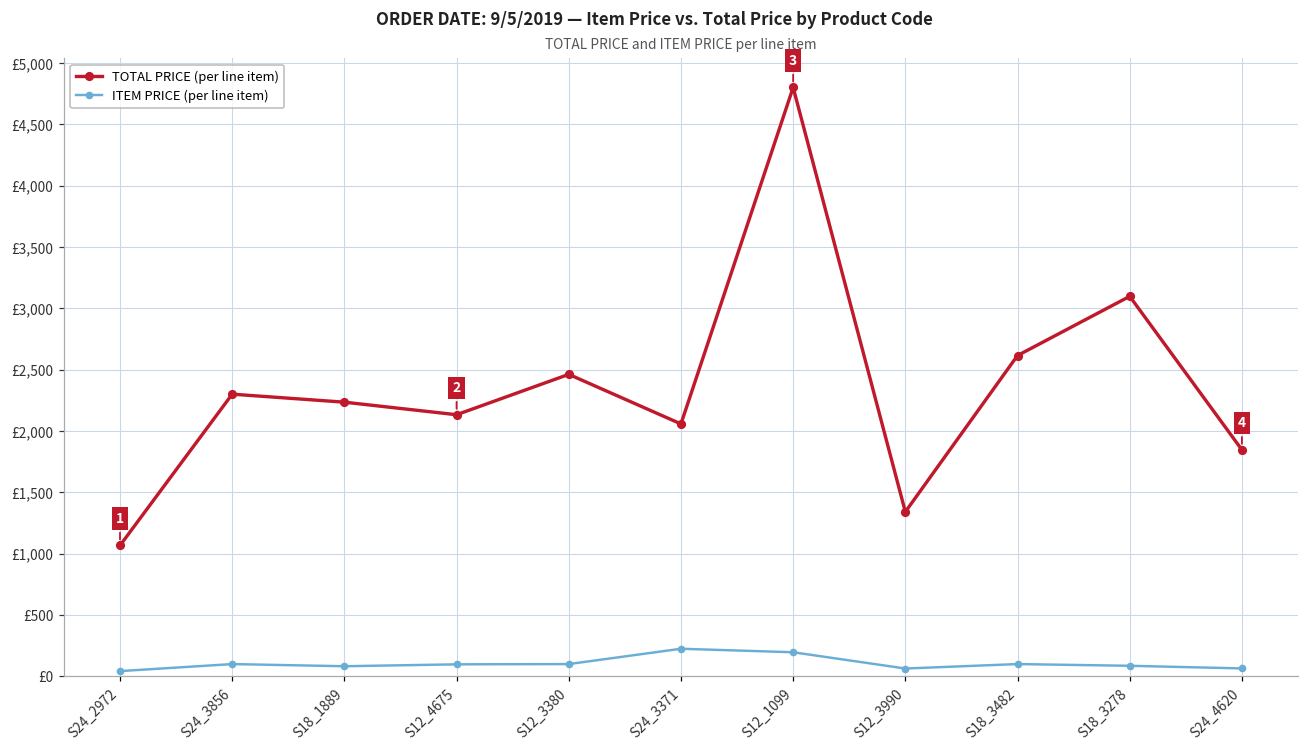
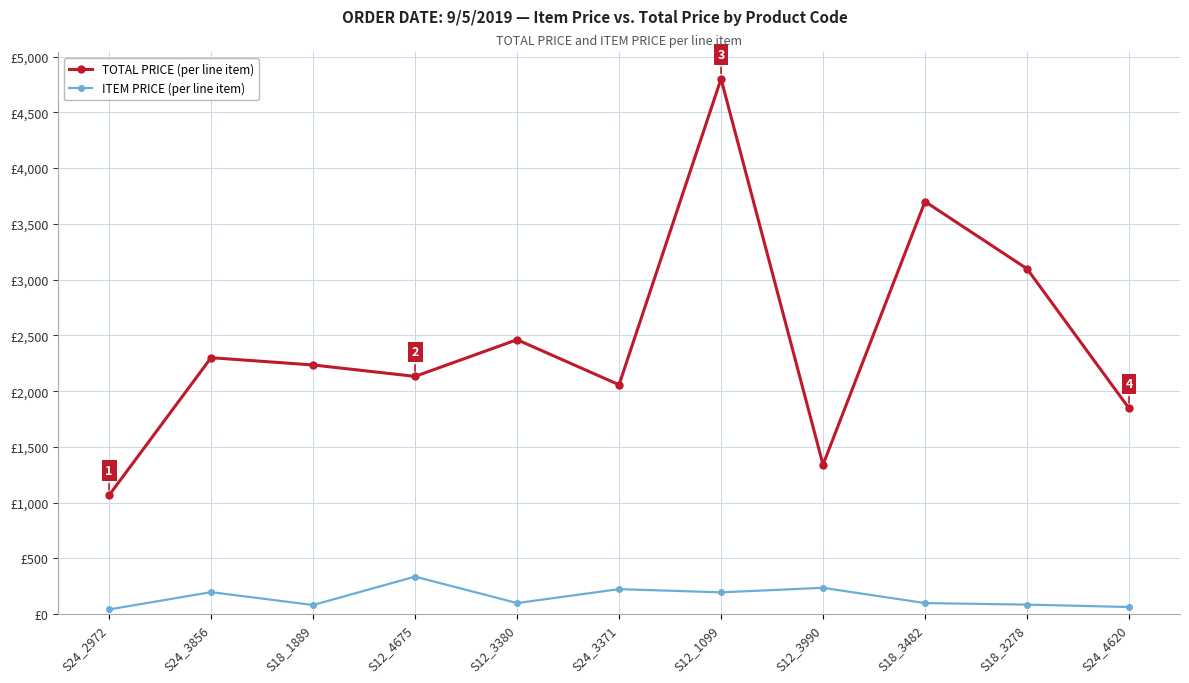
ITEM PRICE (per line item), S24_3856: £100 -> £200
ITEM PRICE (per line item), S12_4675: £100 -> £340
ITEM PRICE (per line item), S12_3990: £60 -> £240
TOTAL PRICE (per line item), S18_3482: £2,620 -> £3,700
